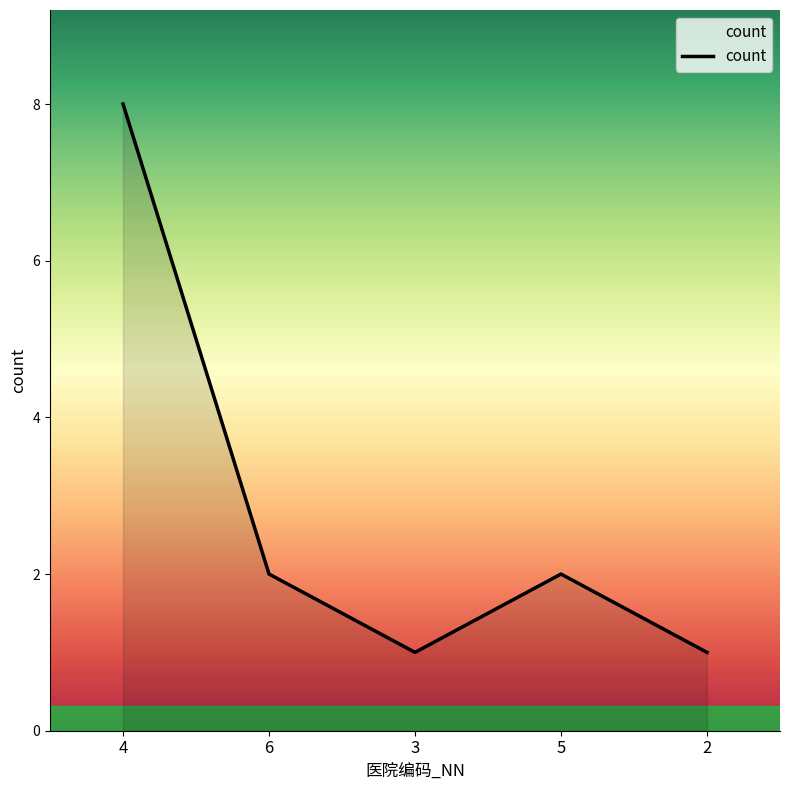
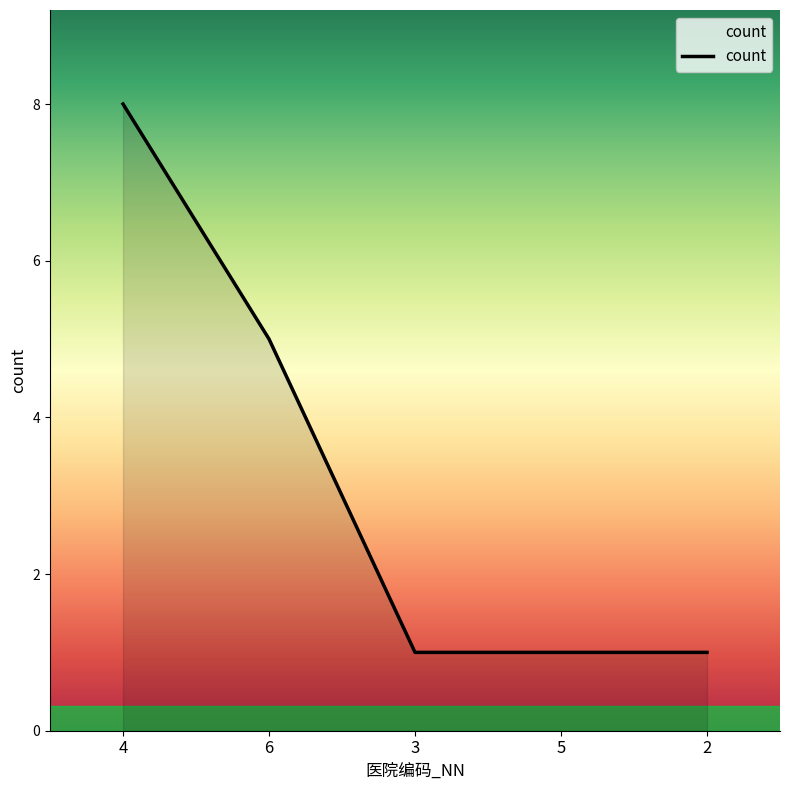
6: 2 -> 5
5: 2 -> 1
